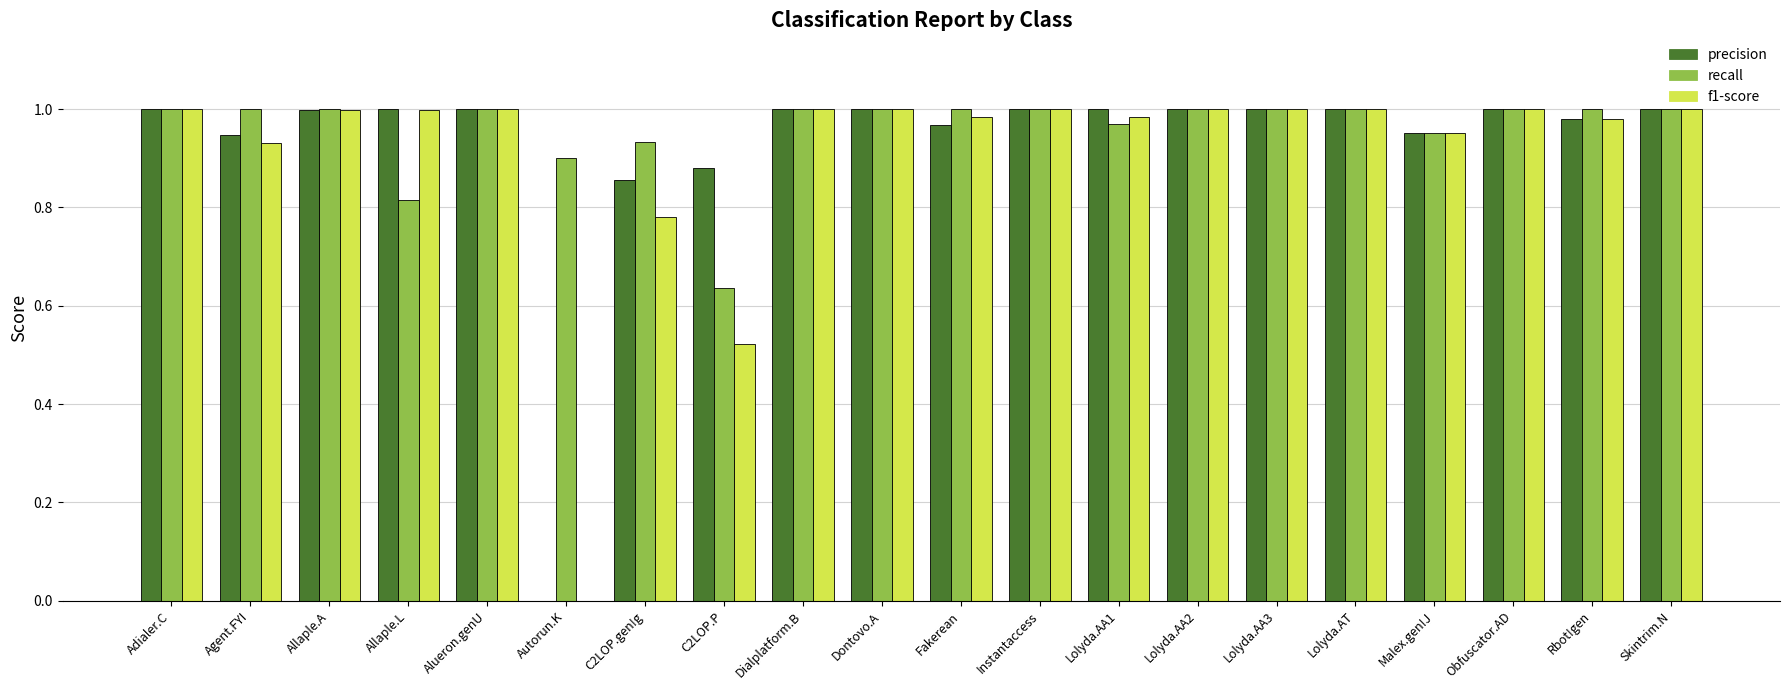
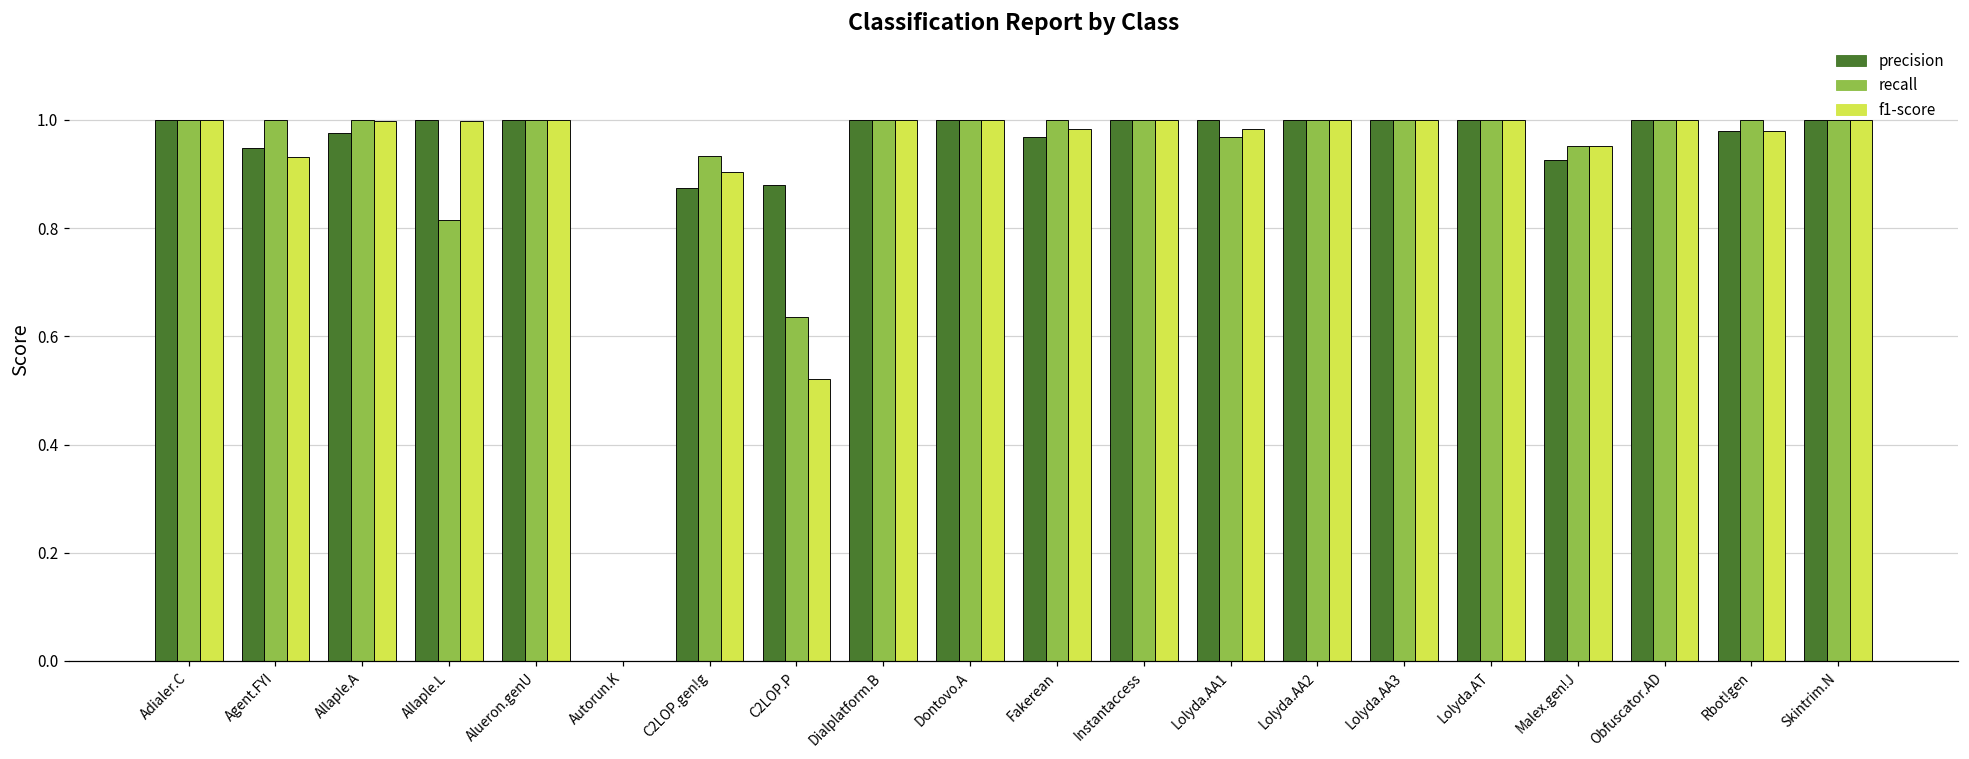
precision, Allaple.A: 1.00 -> 0.98
recall, Autorun.K: 0.9 -> 0.0
precision, C2LOP.gen!g: 0.86 -> 0.88
f1-score, C2LOP.gen!g: 0.78 -> 0.90
precision, Malex.gen!J: 0.95 -> 0.93
